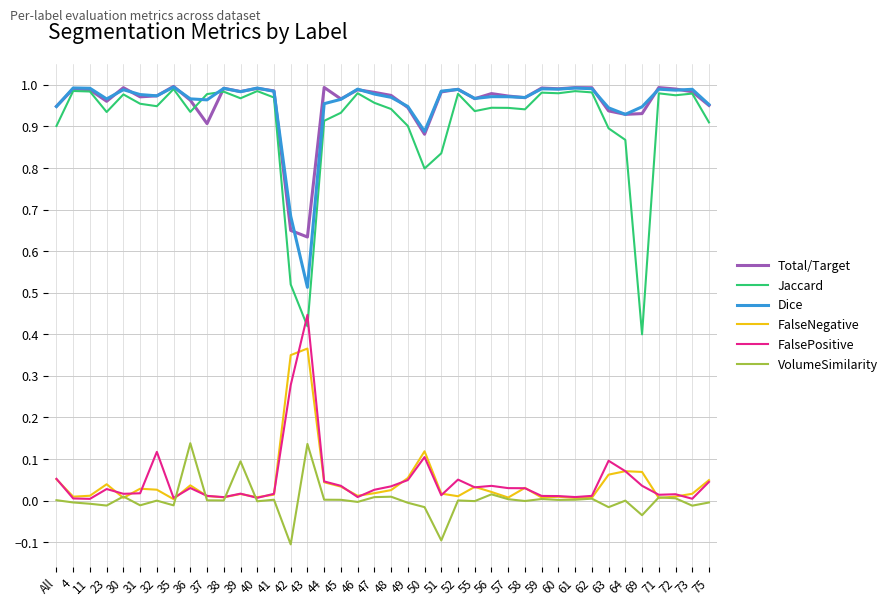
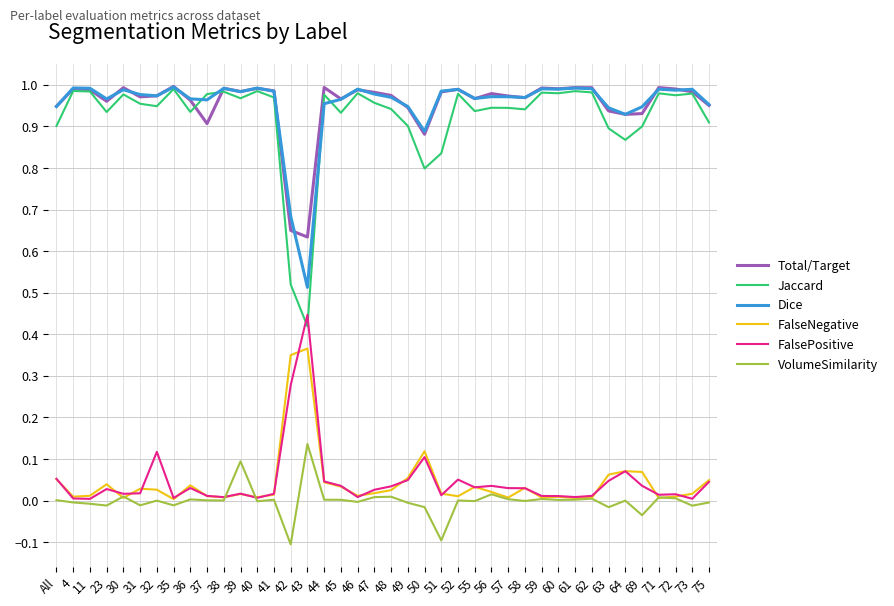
VolumeSimilarity, 36: 0.14 -> 0.00
Jaccard, 44: 0.91 -> 0.98
FalsePositive, 63: 0.10 -> 0.05
Jaccard, 69: 0.4 -> 0.9
